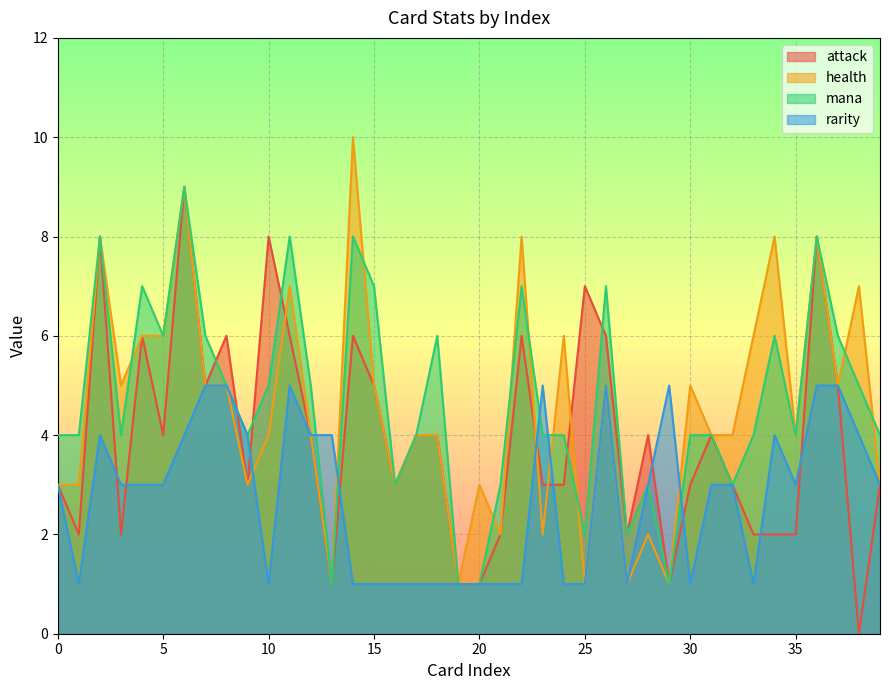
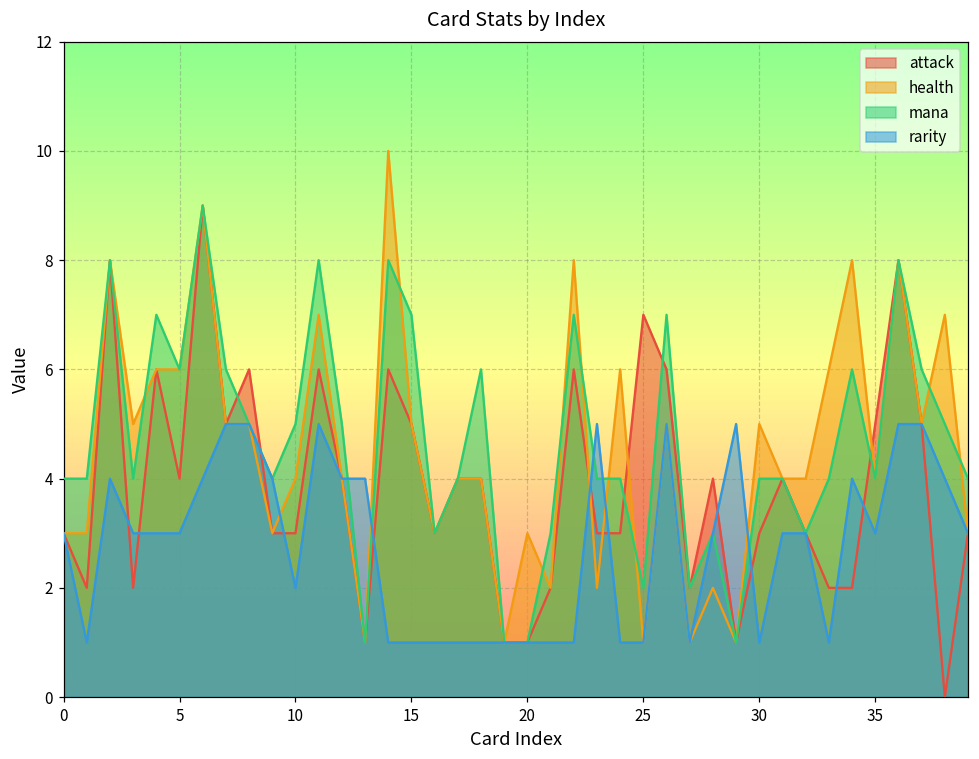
attack, 10: 8 -> 3
rarity, 10: 1 -> 2
attack, 35: 2 -> 5
